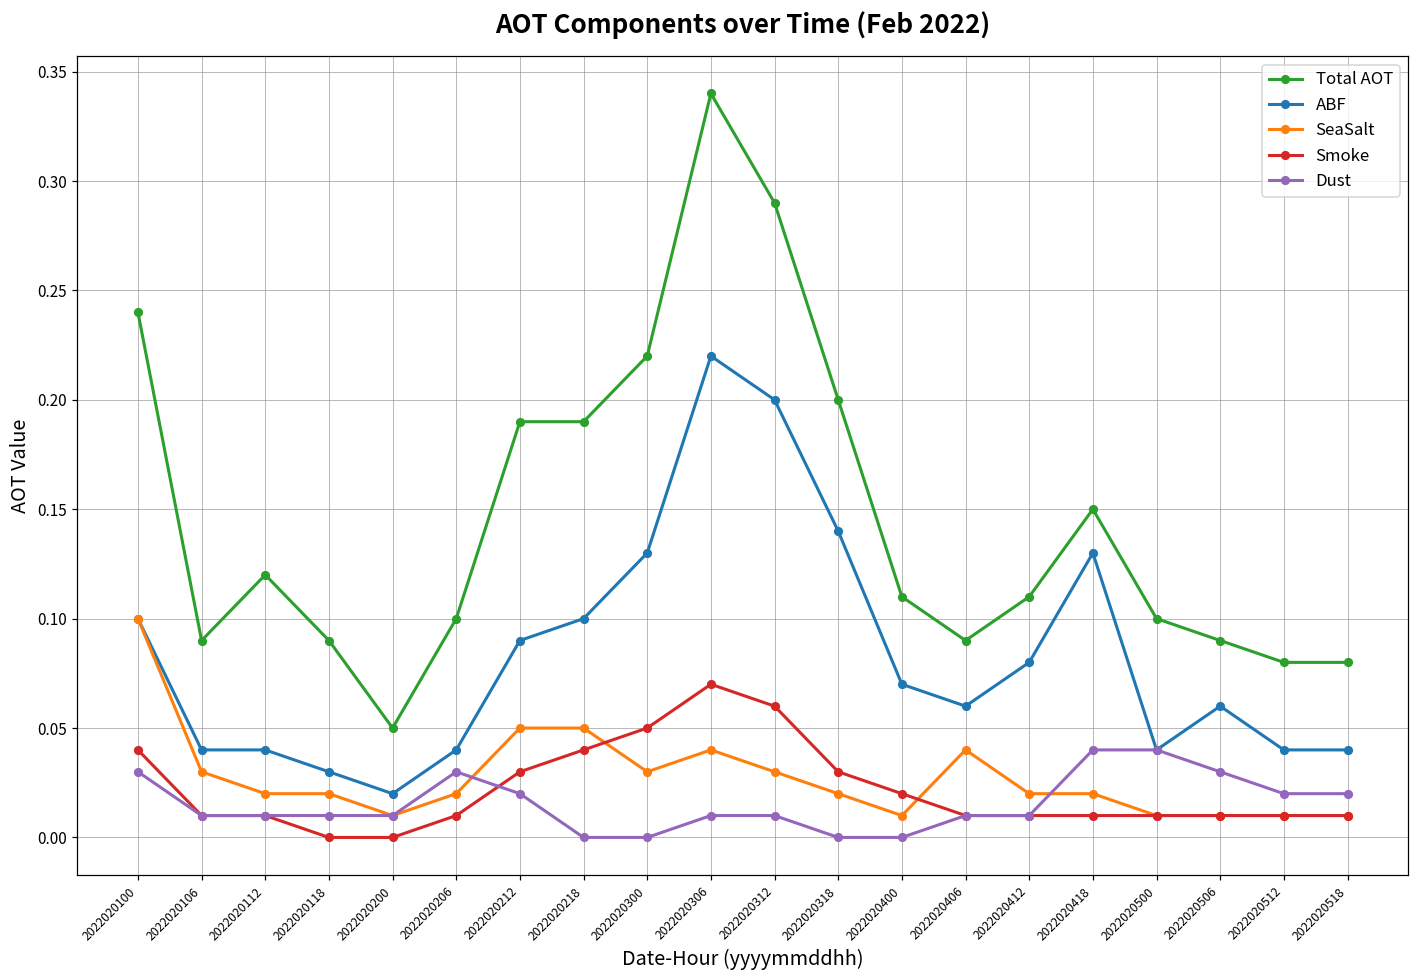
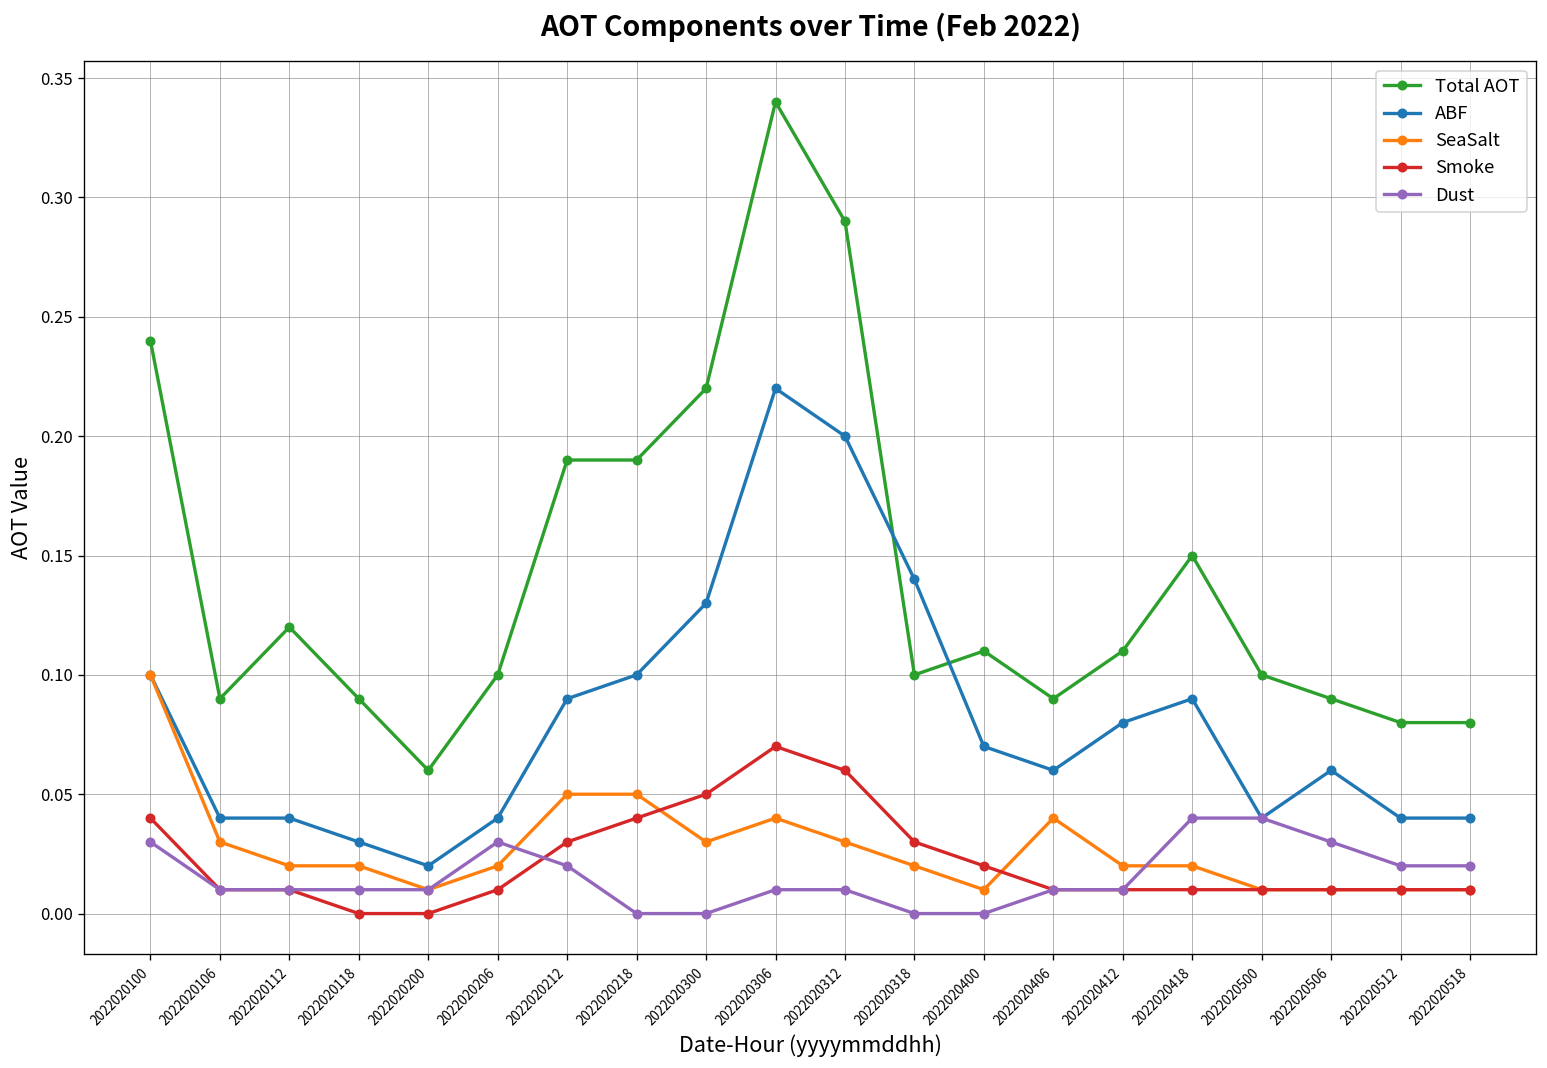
Total AOT, 2022020200: 0.05 -> 0.06
Total AOT, 2022020318: 0.2 -> 0.1
ABF, 2022020418: 0.13 -> 0.09
